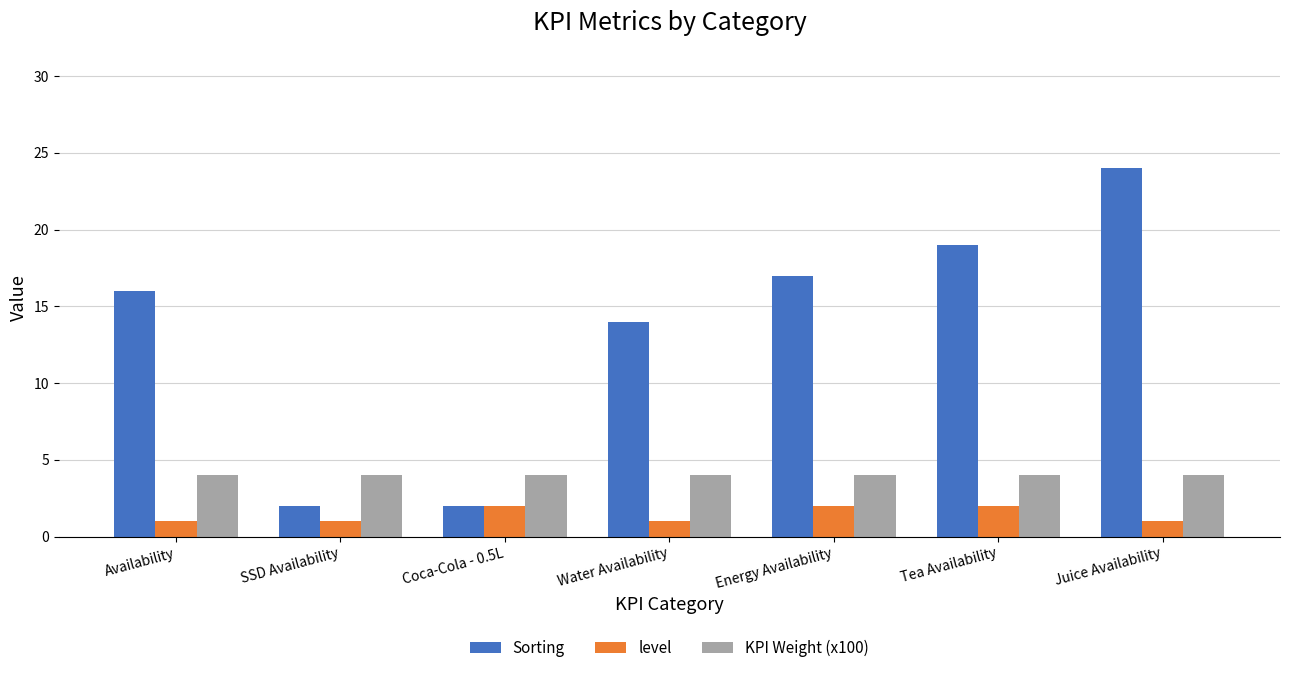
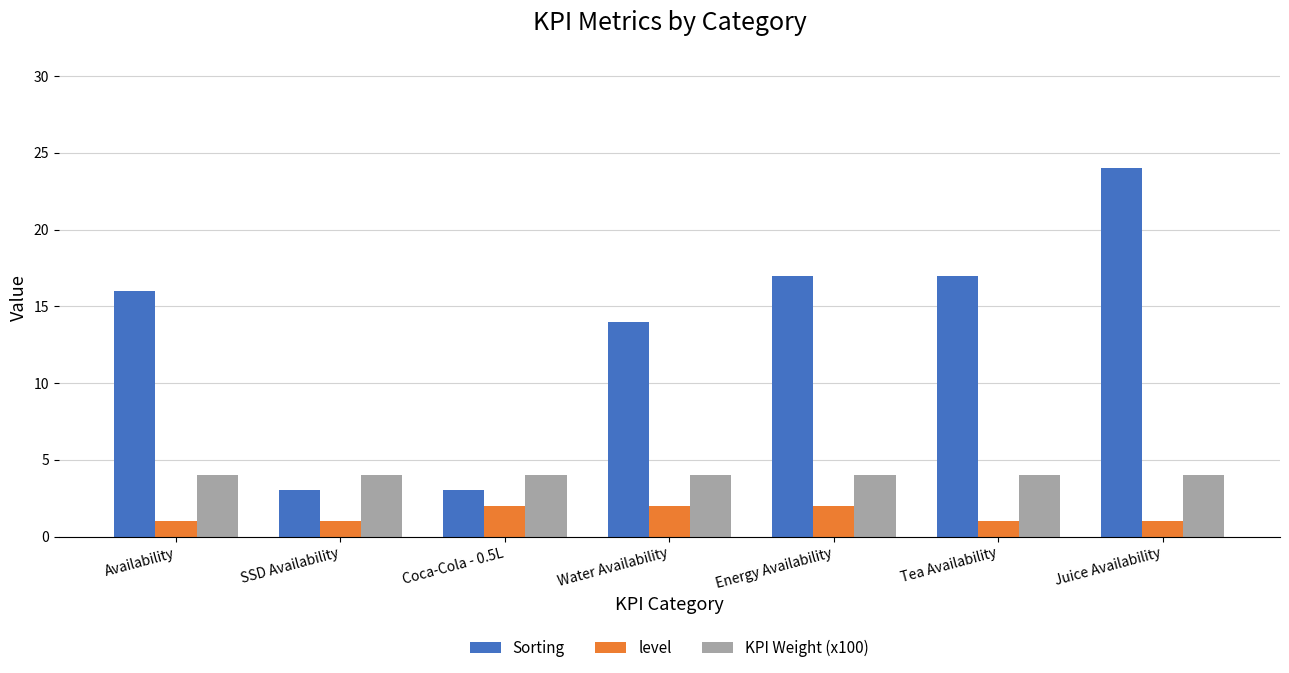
Sorting, SSD Availability: 2 -> 3
Sorting, Coca-Cola - 0.5L: 2 -> 3
level, Water Availability: 1 -> 2
Sorting, Tea Availability: 19 -> 17
level, Tea Availability: 2 -> 1
